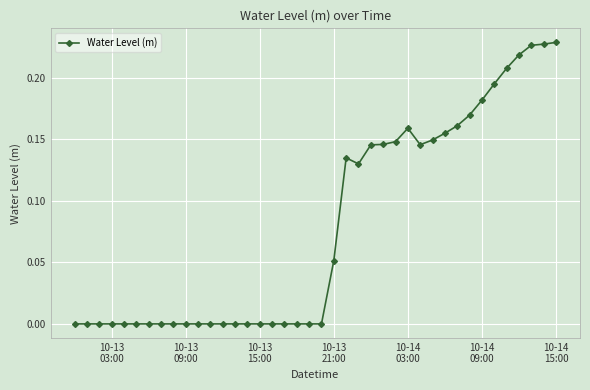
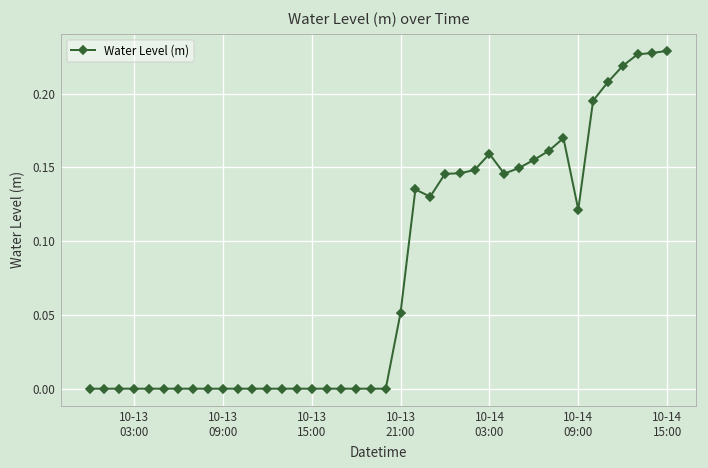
10-14 09:00: 0.182 -> 0.121
